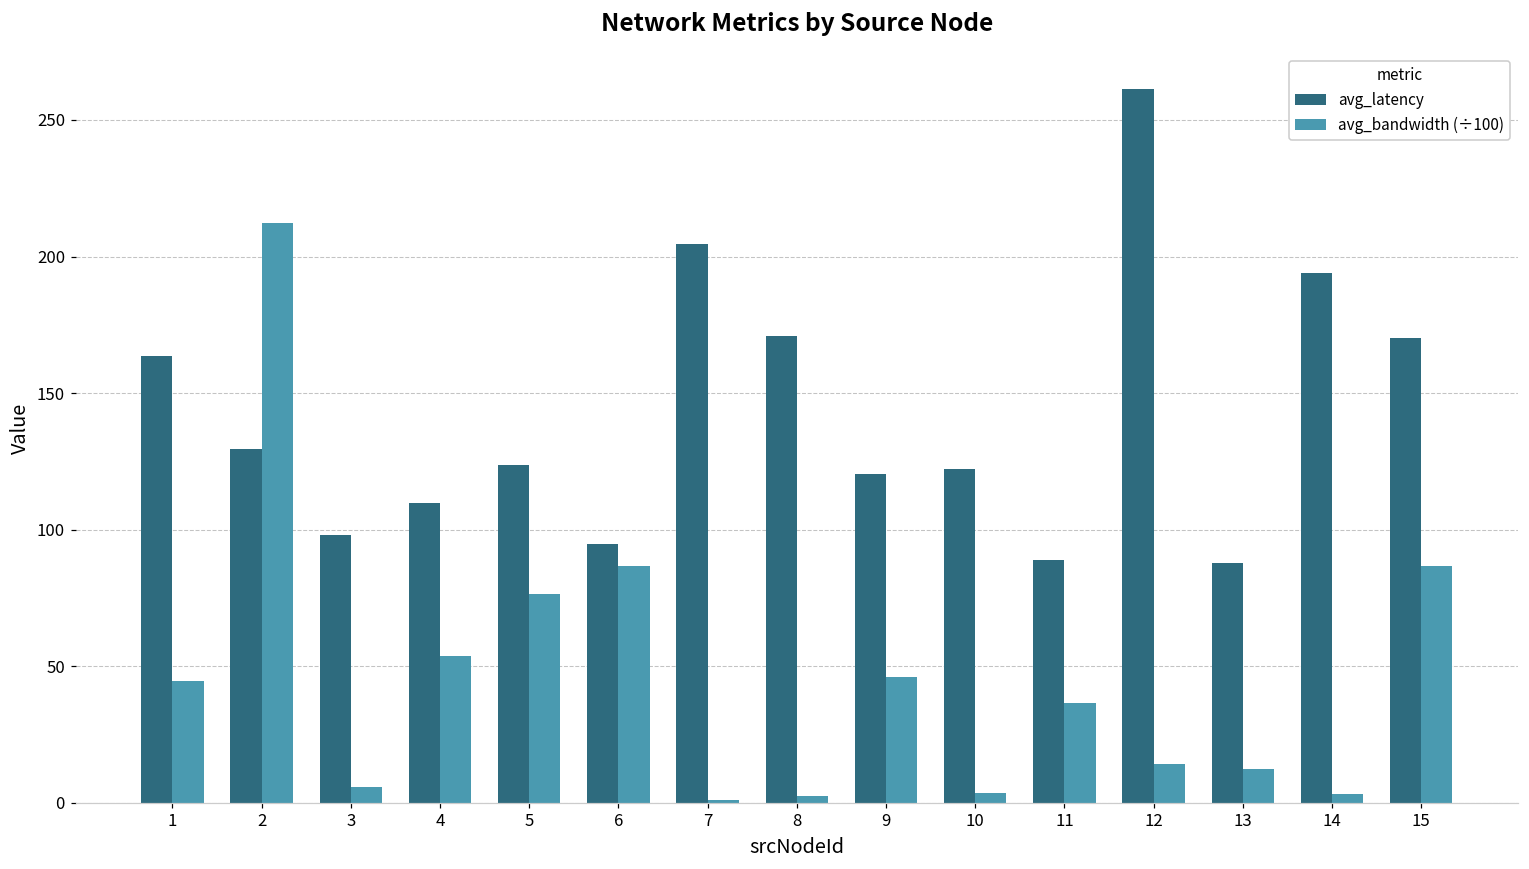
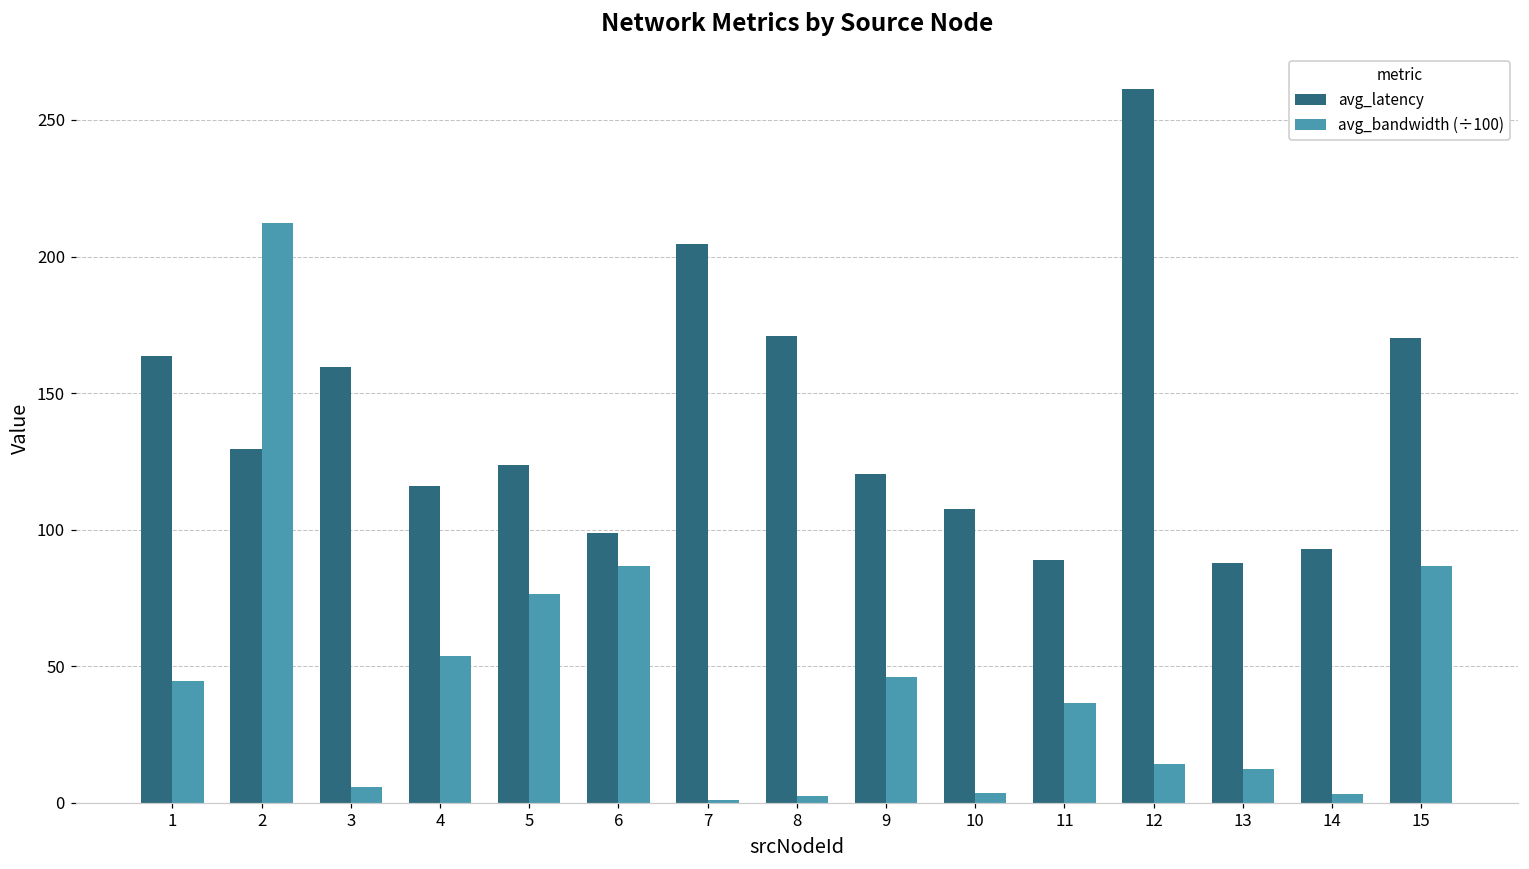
avg_latency, 3: 98 -> 160
avg_latency, 4: 110 -> 116
avg_latency, 6: 95 -> 99
avg_latency, 10: 122 -> 108
avg_latency, 14: 194 -> 93
